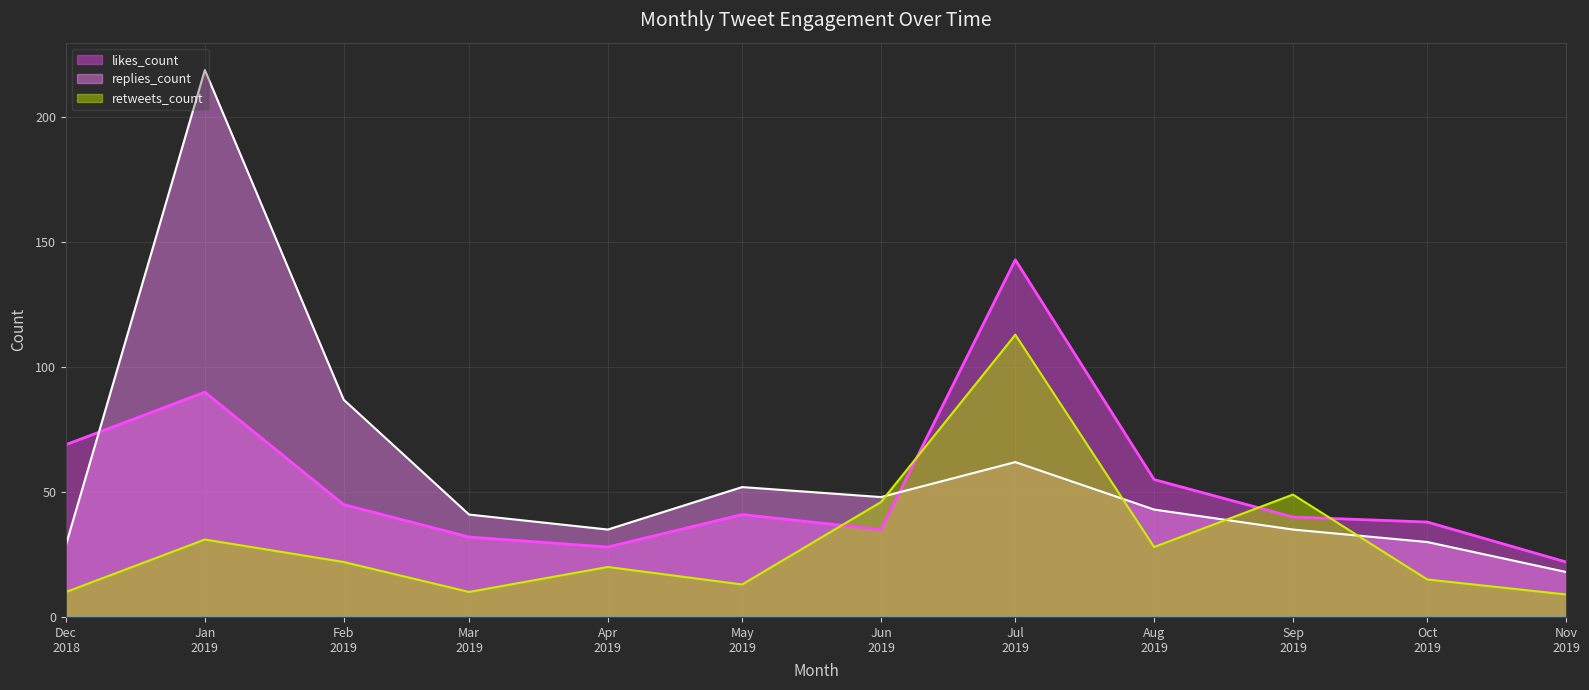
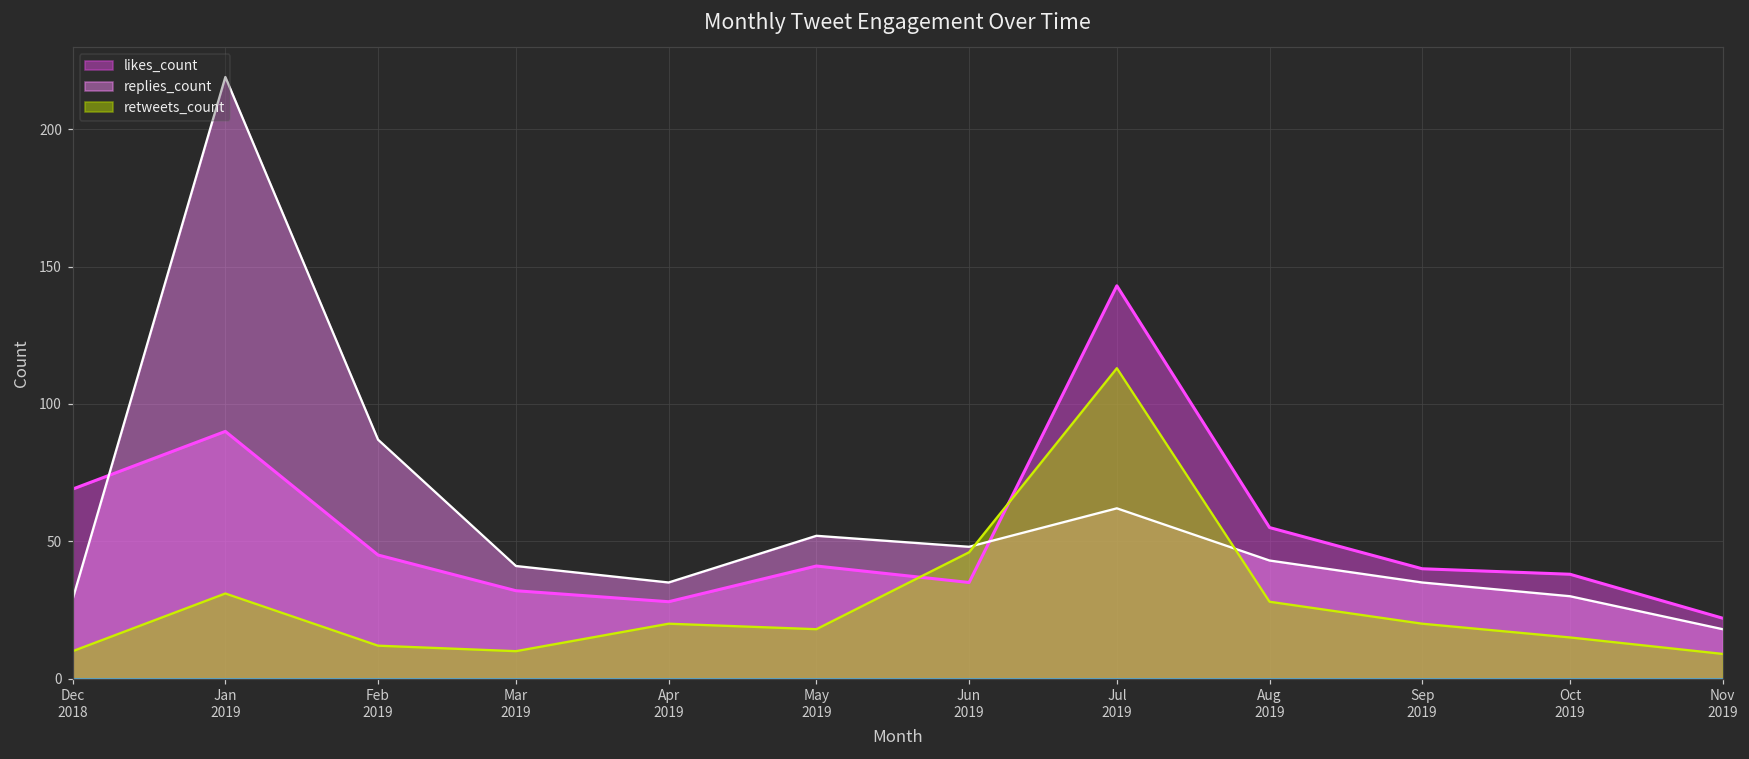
retweets_count, Feb 2019: 22 -> 12
retweets_count, May 2019: 13 -> 18
retweets_count, Sep 2019: 49 -> 20
